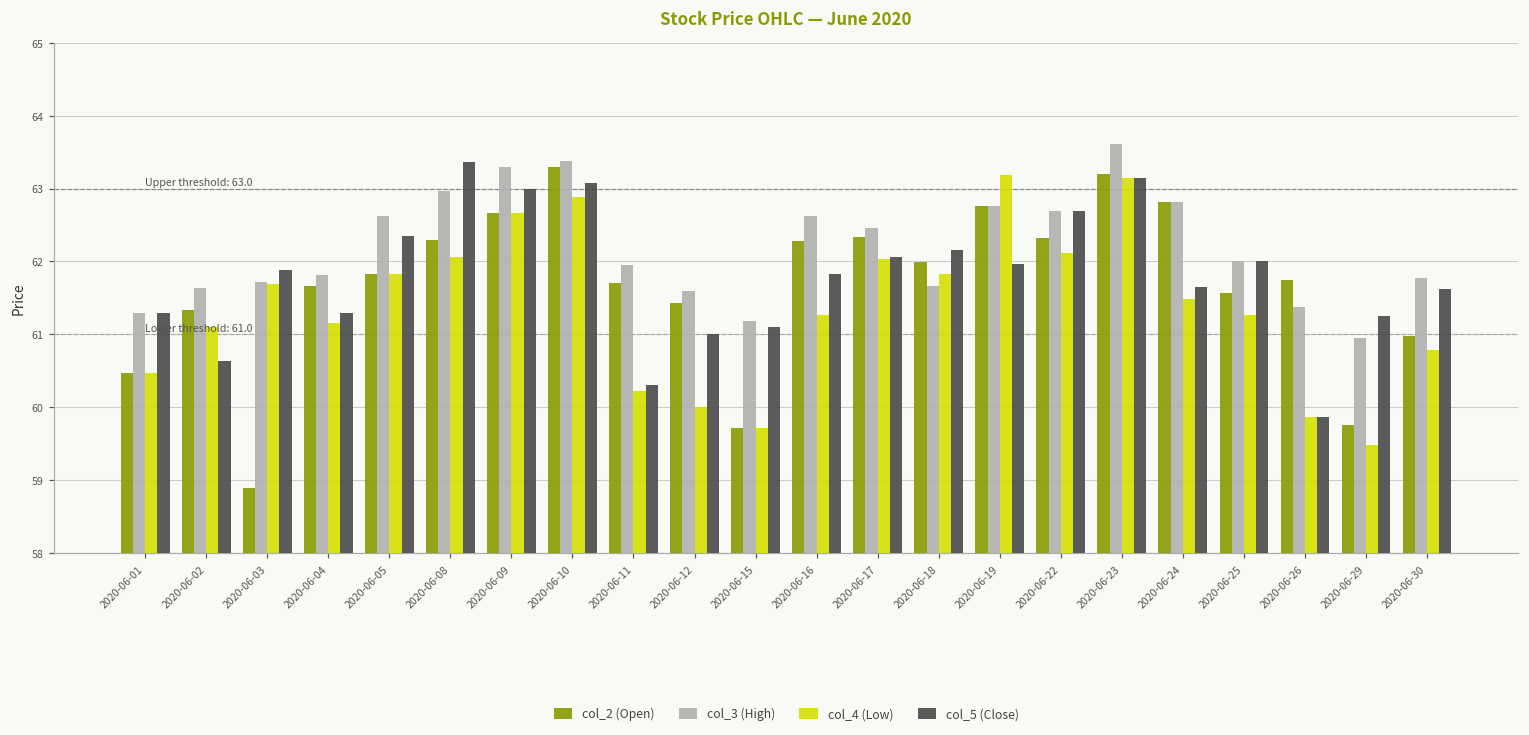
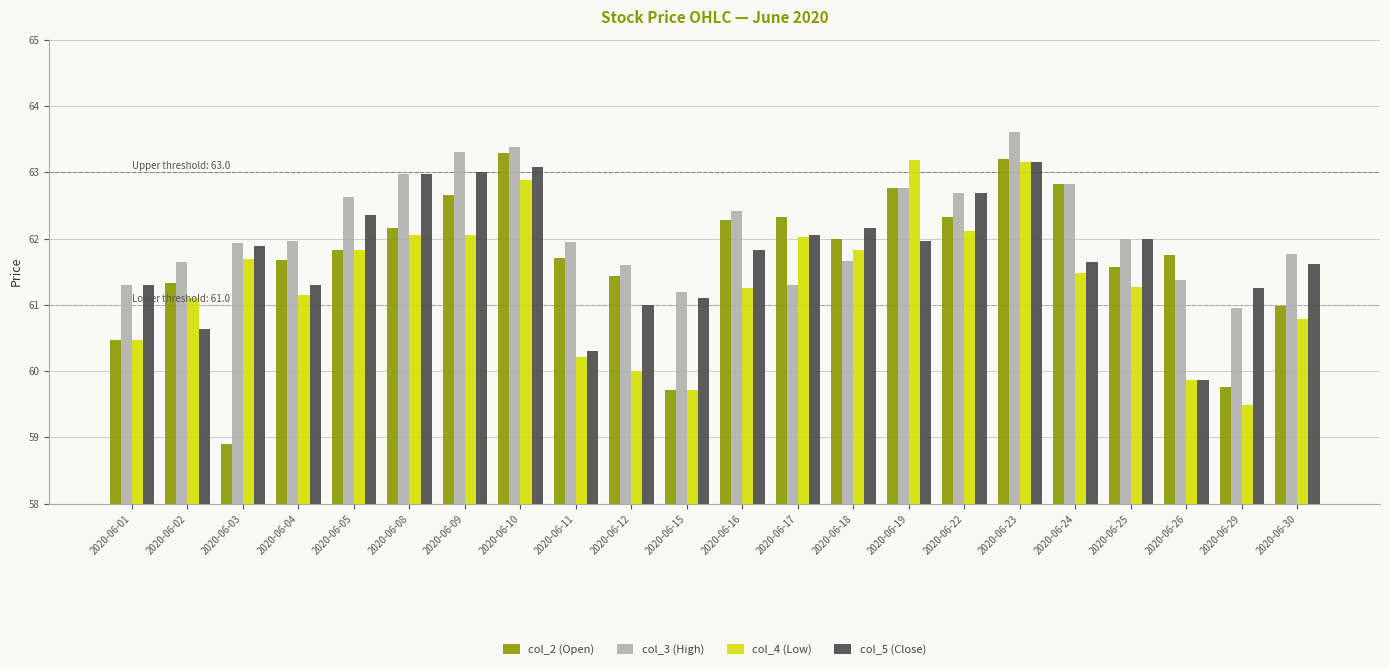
col_3 (High), 2020-06-03: 61.7 -> 61.9
col_3 (High), 2020-06-04: 61.8 -> 62.0
col_2 (Open), 2020-06-08: 62.3 -> 62.2
col_5 (Close), 2020-06-08: 63.4 -> 63.0
col_4 (Low), 2020-06-09: 62.7 -> 62.1
col_3 (High), 2020-06-16: 62.6 -> 62.4
col_3 (High), 2020-06-17: 62.5 -> 61.3
